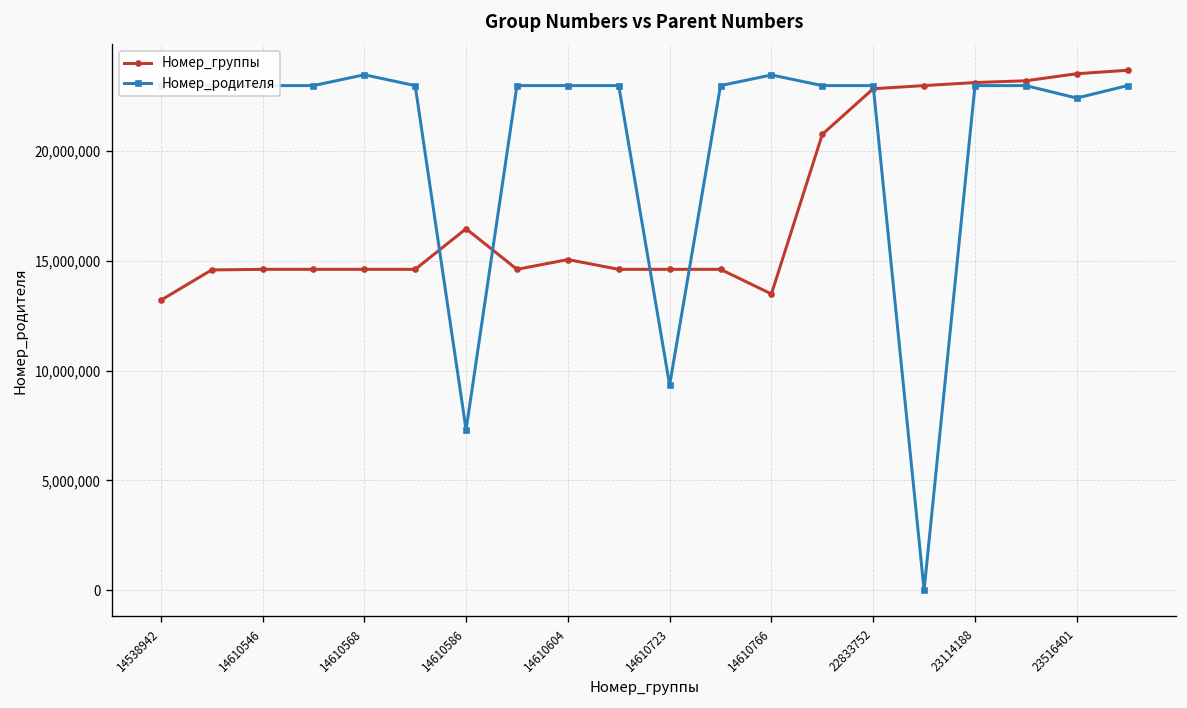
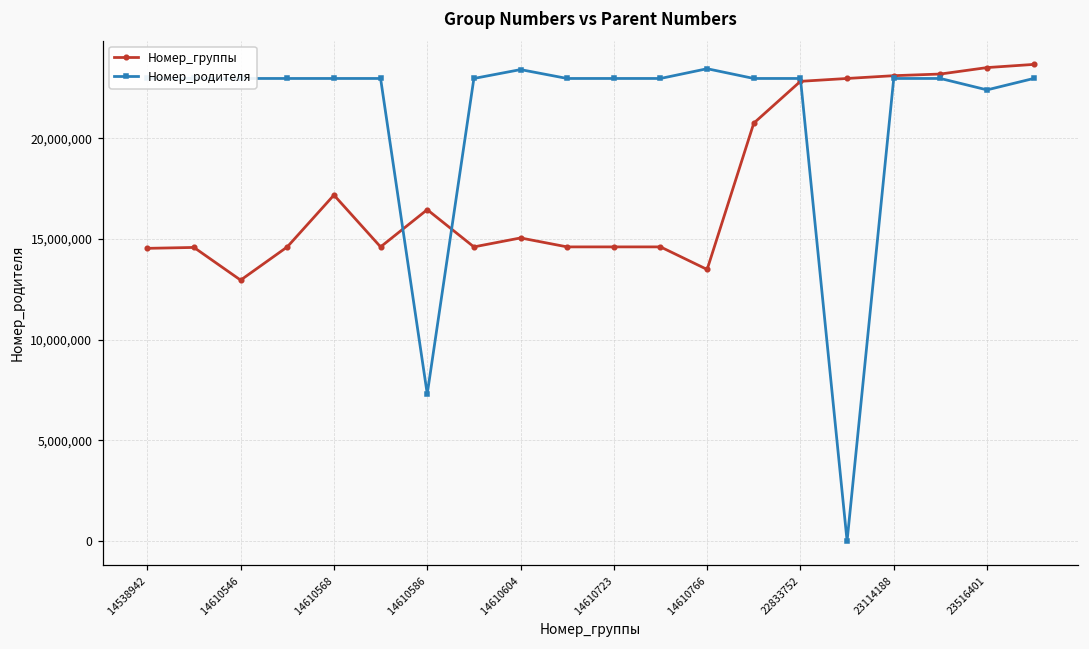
Номер_группы, 14538942: 13,200,000 -> 14,500,000
Номер_группы, 14610546: 14,600,000 -> 13,000,000
Номер_группы, 14610568: 14,600,000 -> 17,200,000
Номер_родителя, 14610568: 23,500,000 -> 23,000,000
Номер_родителя, 14610604: 23,000,000 -> 23,400,000
Номер_родителя, 14610723: 9,300,000 -> 23,000,000
